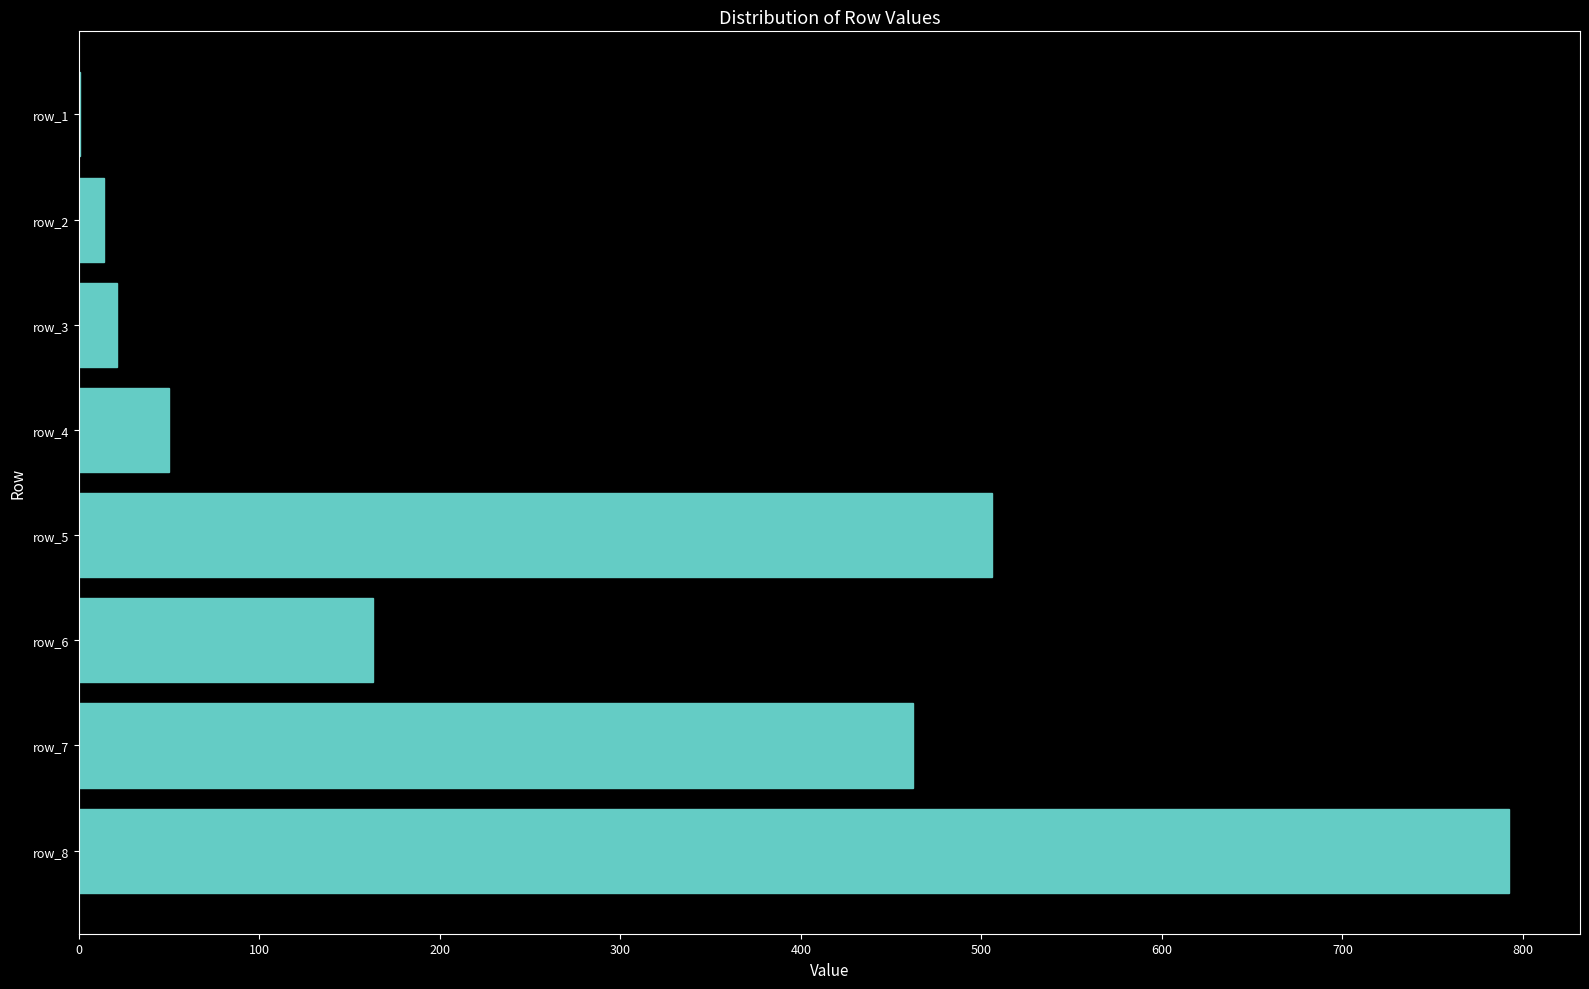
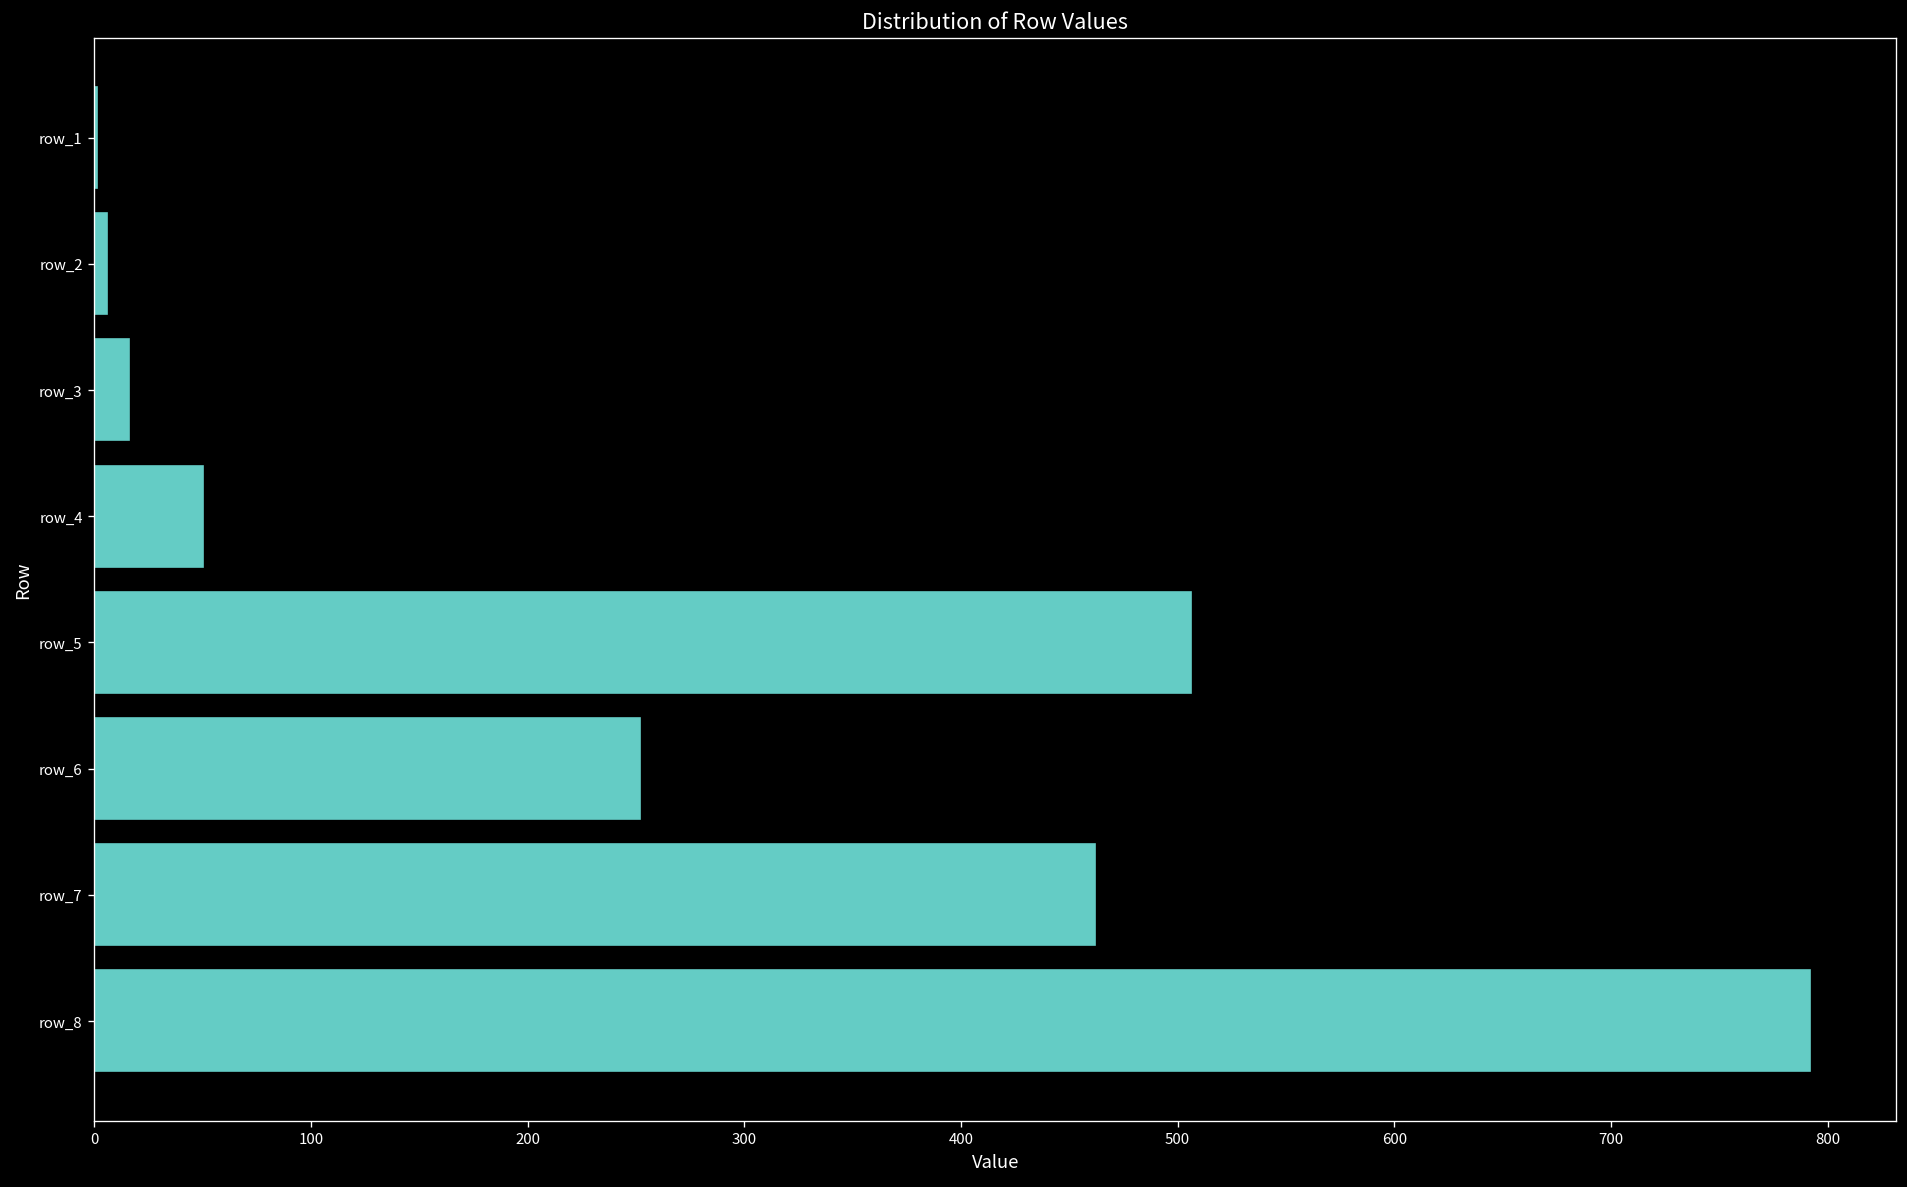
row_2: 14 -> 6
row_3: 21 -> 16
row_6: 163 -> 252
